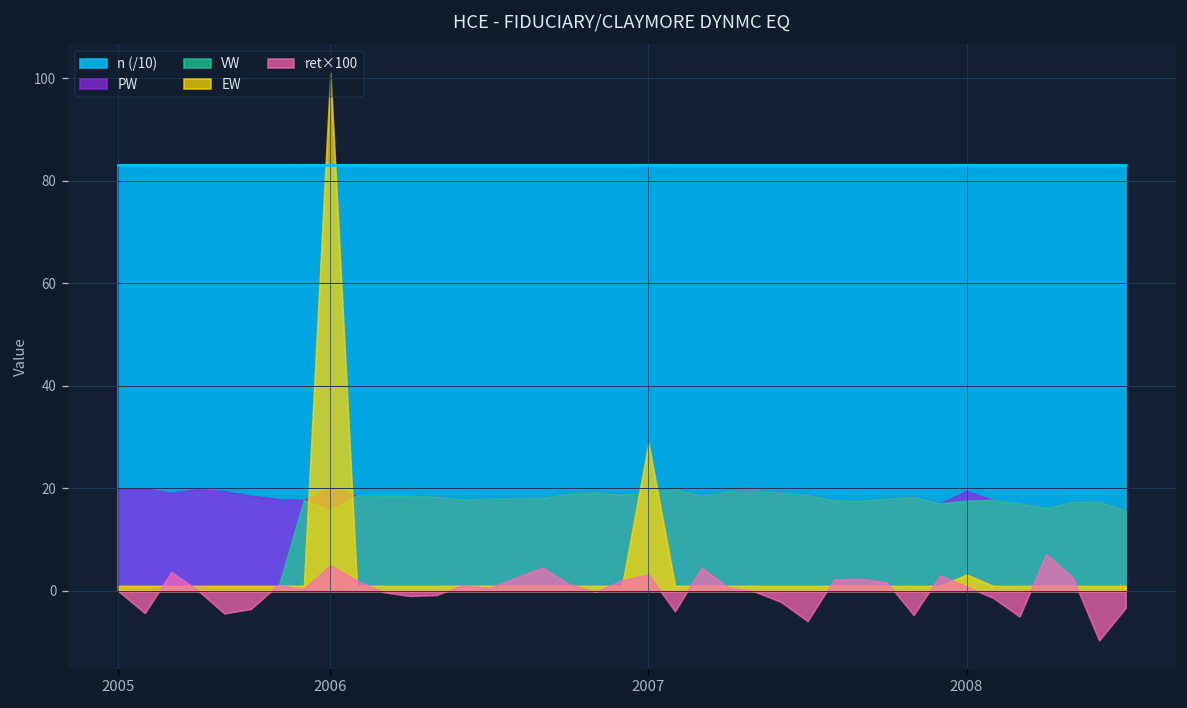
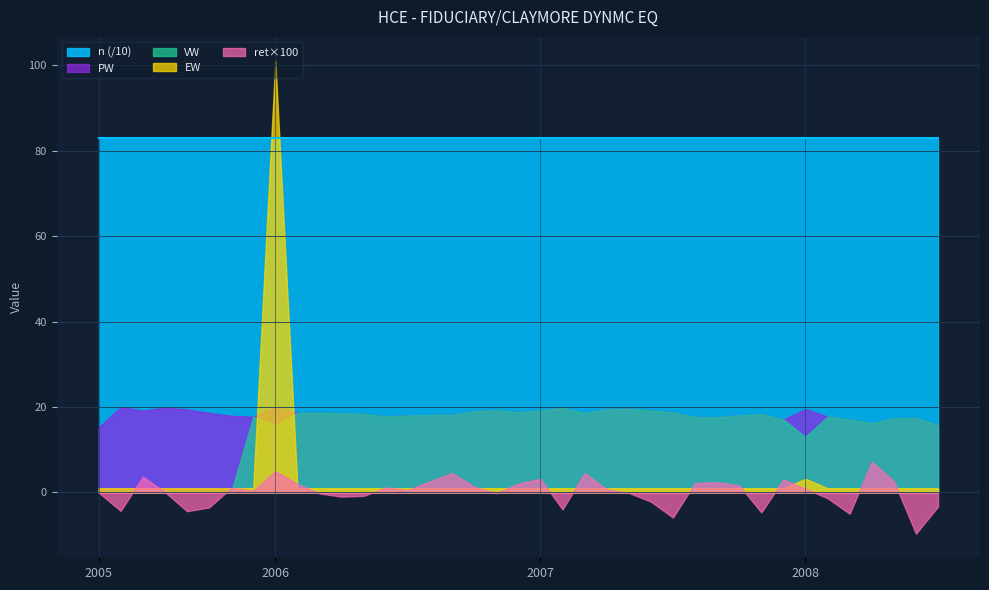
PW, 2005: 20 -> 15
EW, 2007: 29 -> 1
VW, 2008: 18 -> 13
